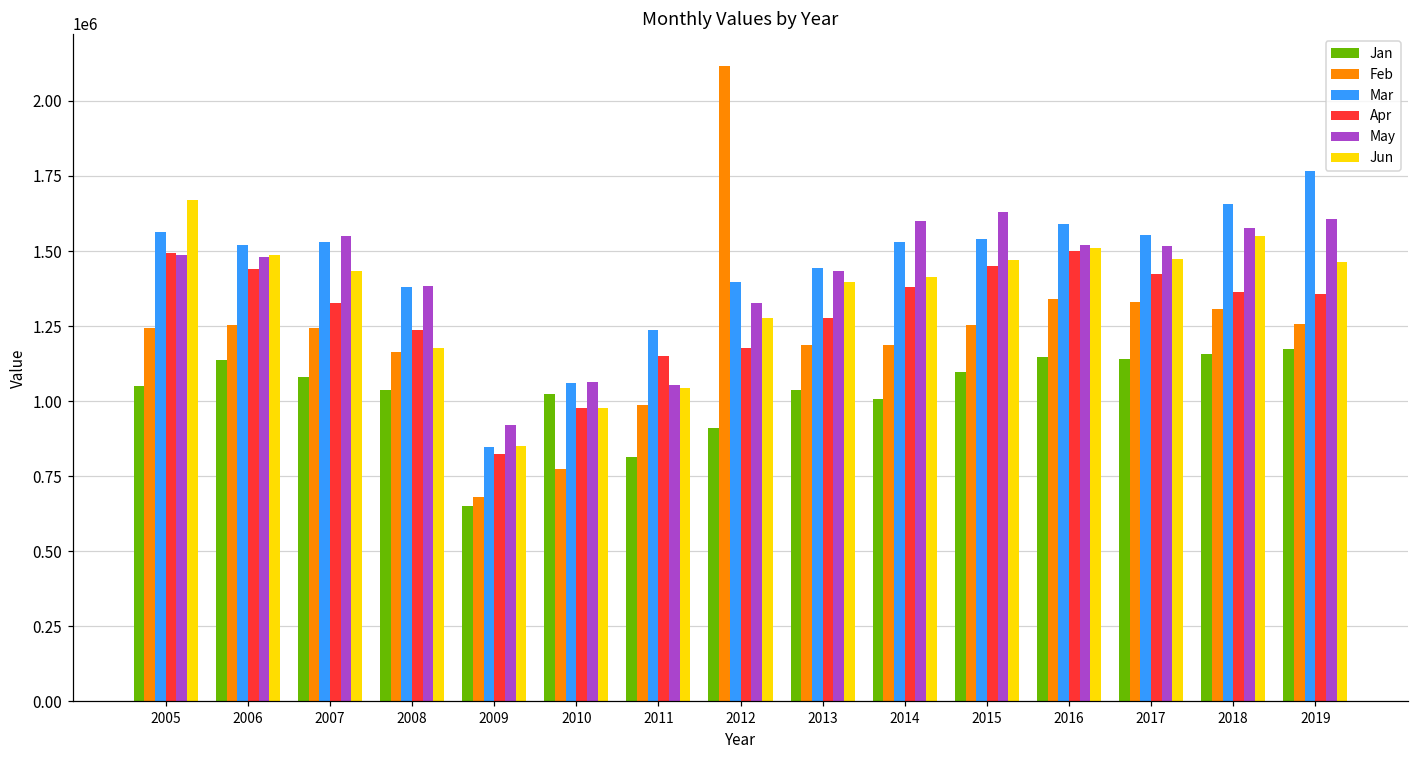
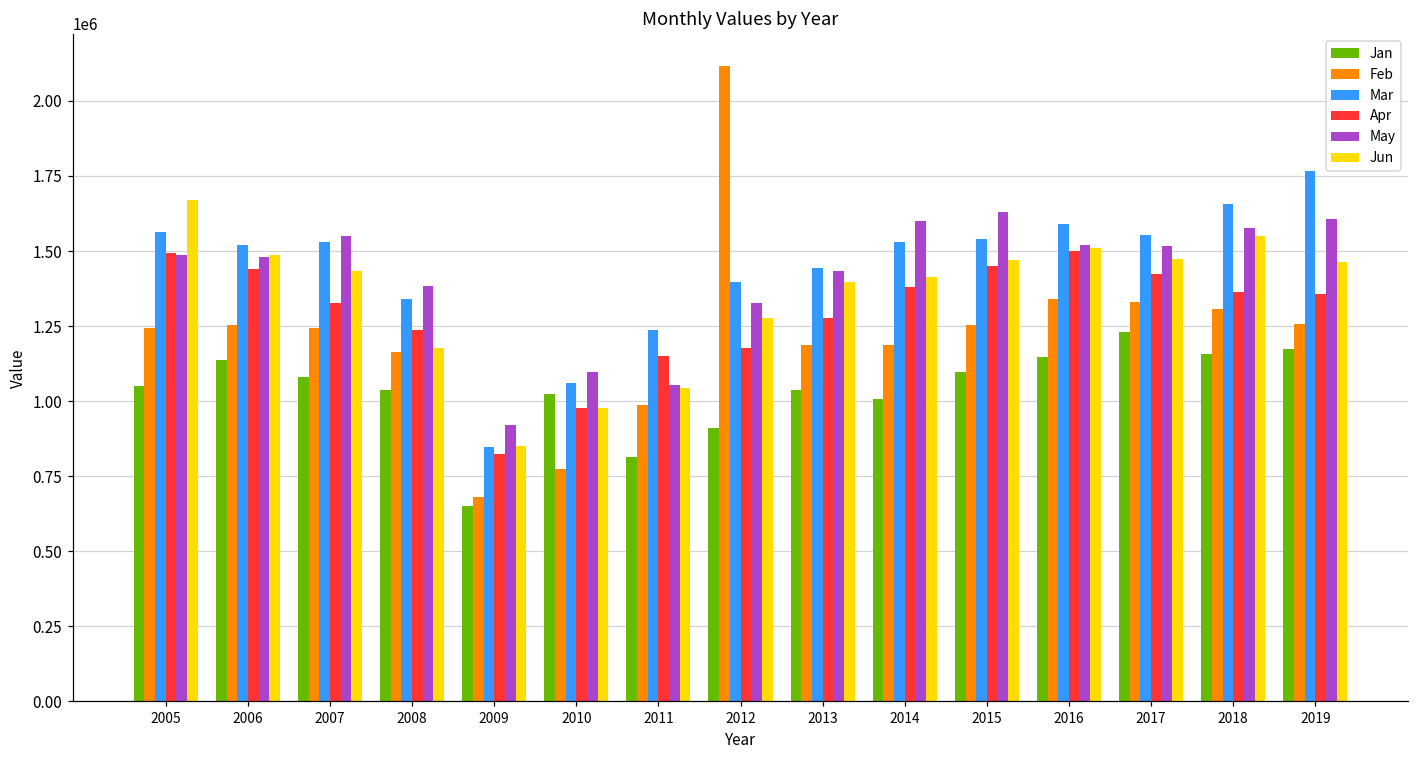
Mar, 2008: 1380000 -> 1340000
May, 2010: 1060000 -> 1100000
Jan, 2017: 1140000 -> 1230000
